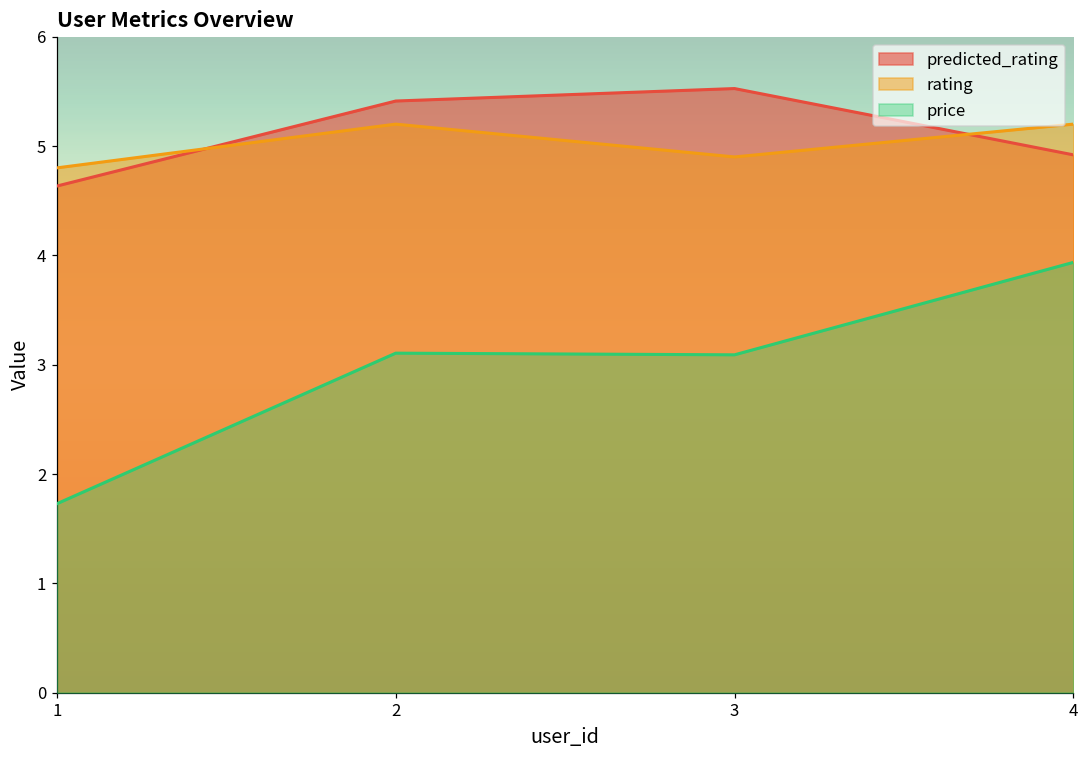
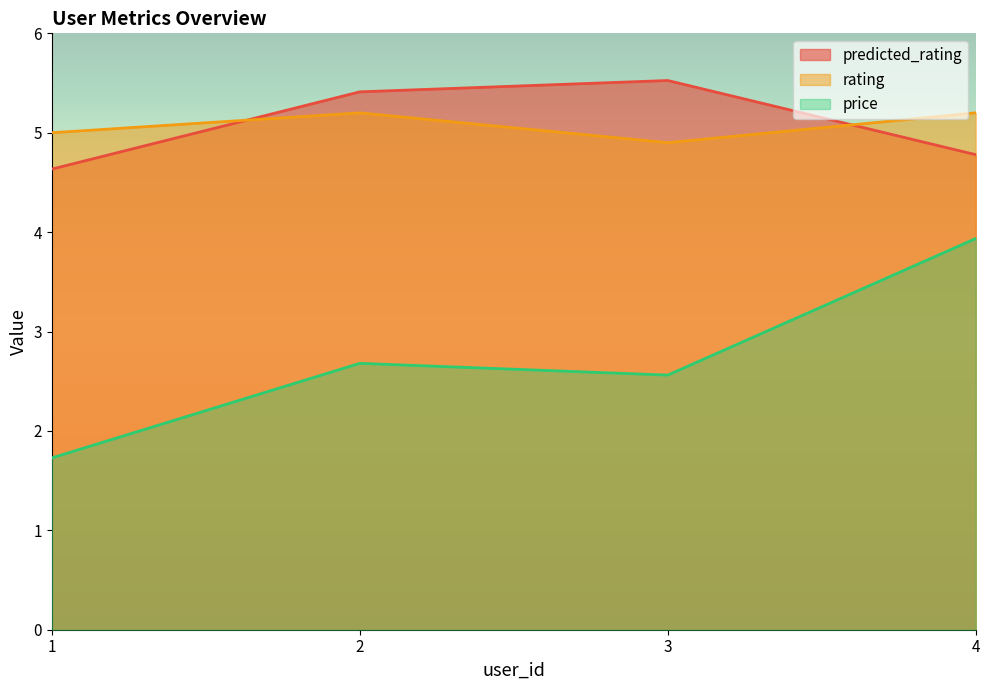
rating, 1: 4.8 -> 5.0
price, 2: 3.1 -> 2.7
price, 3: 3.1 -> 2.6
predicted_rating, 4: 4.9 -> 4.8
